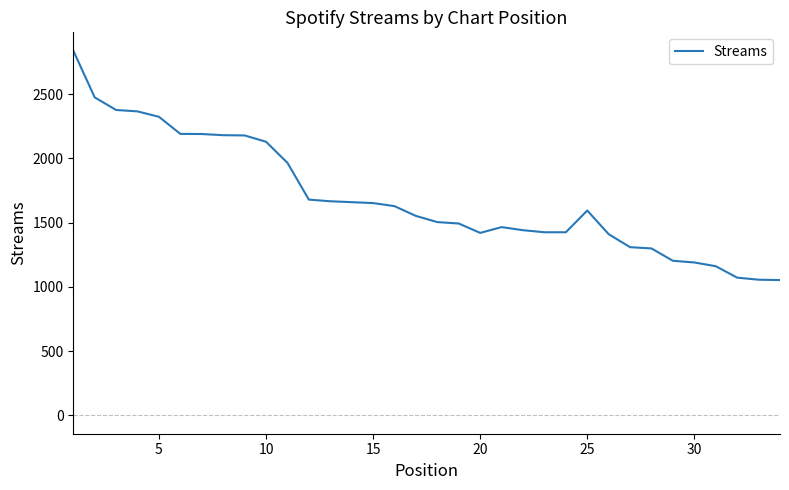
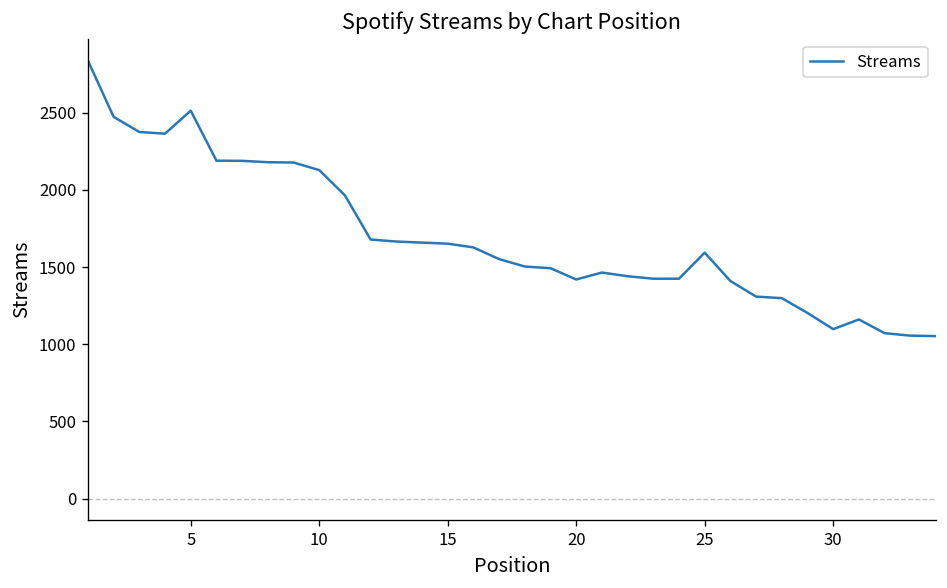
5: 2320 -> 2510
30: 1190 -> 1100
